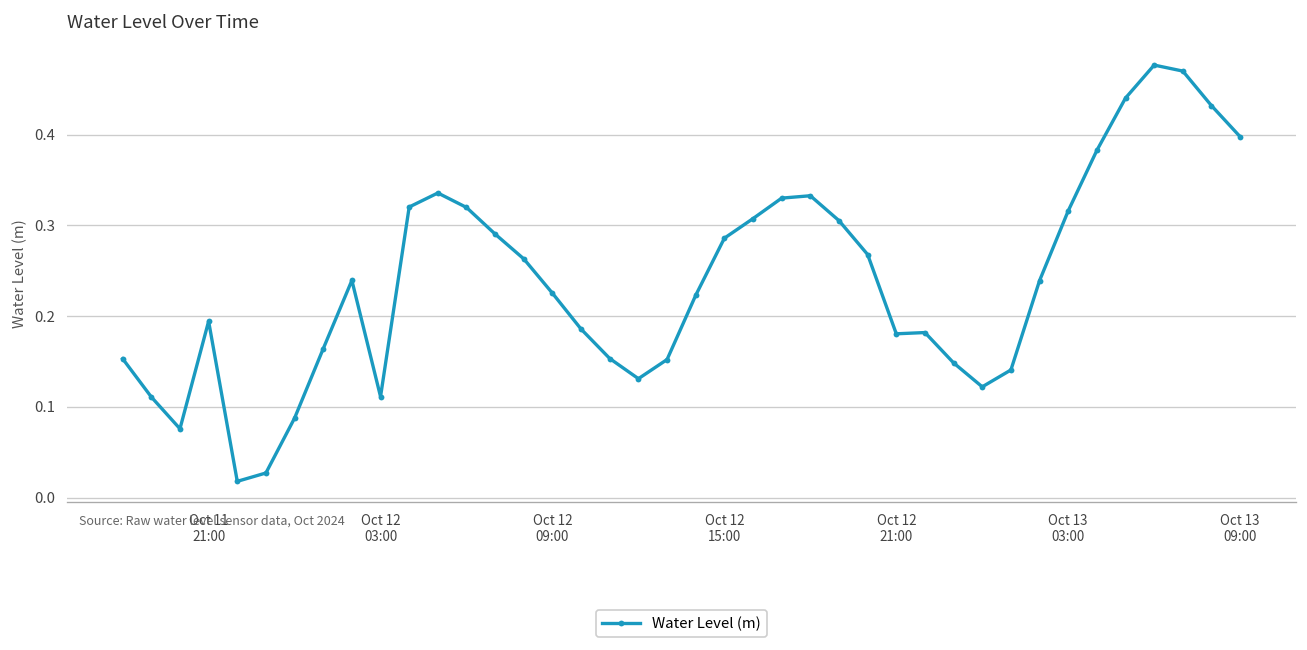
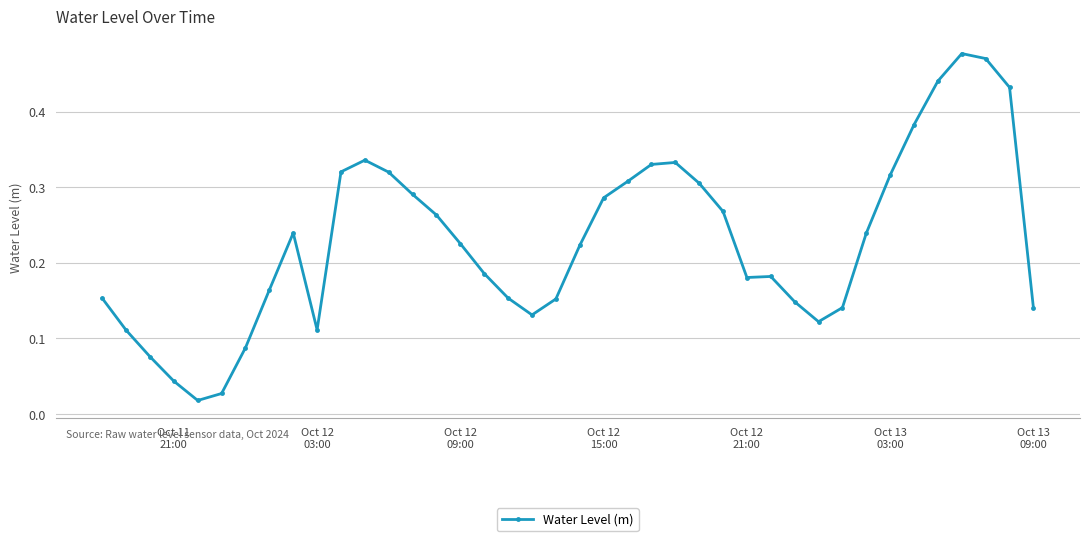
Oct 11 21:00: 0.19 -> 0.04
Oct 13 09:00: 0.40 -> 0.14
